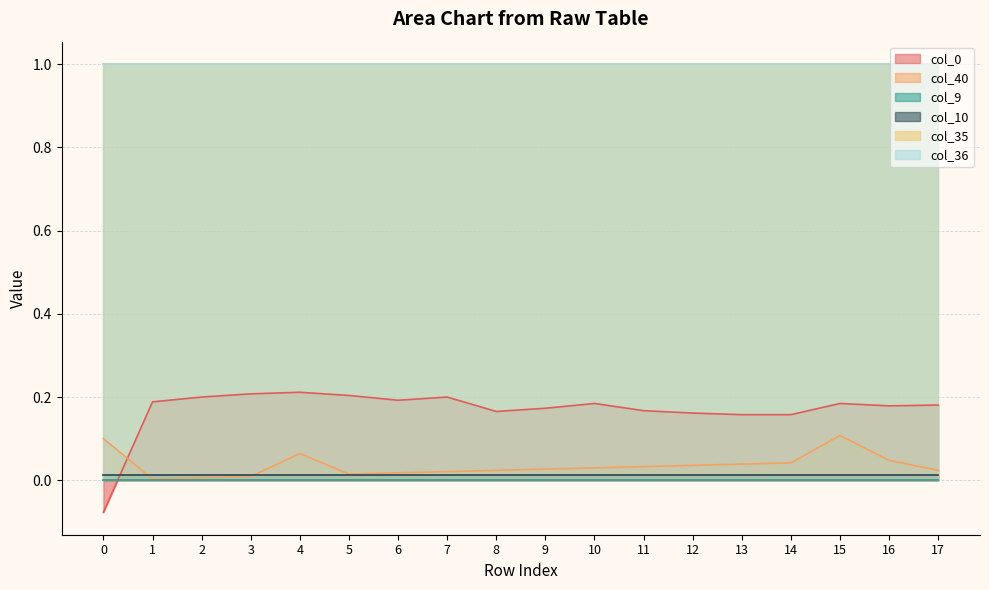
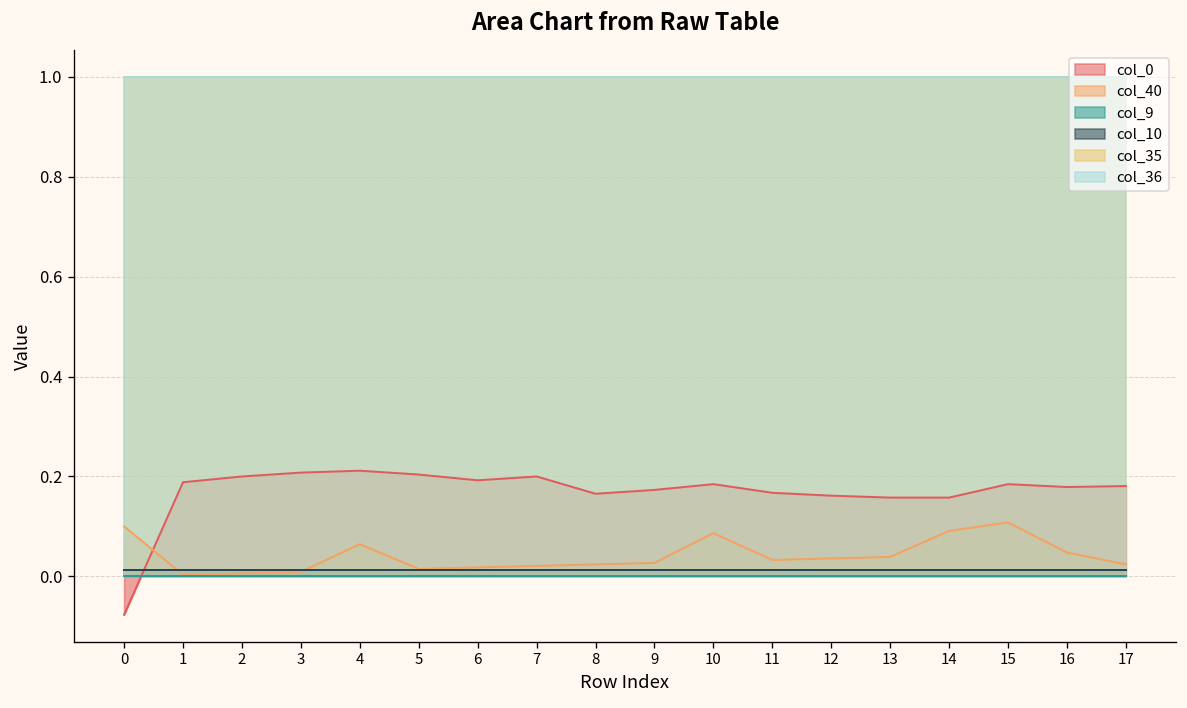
col_40, 10: 0.03 -> 0.09
col_40, 14: 0.04 -> 0.09
